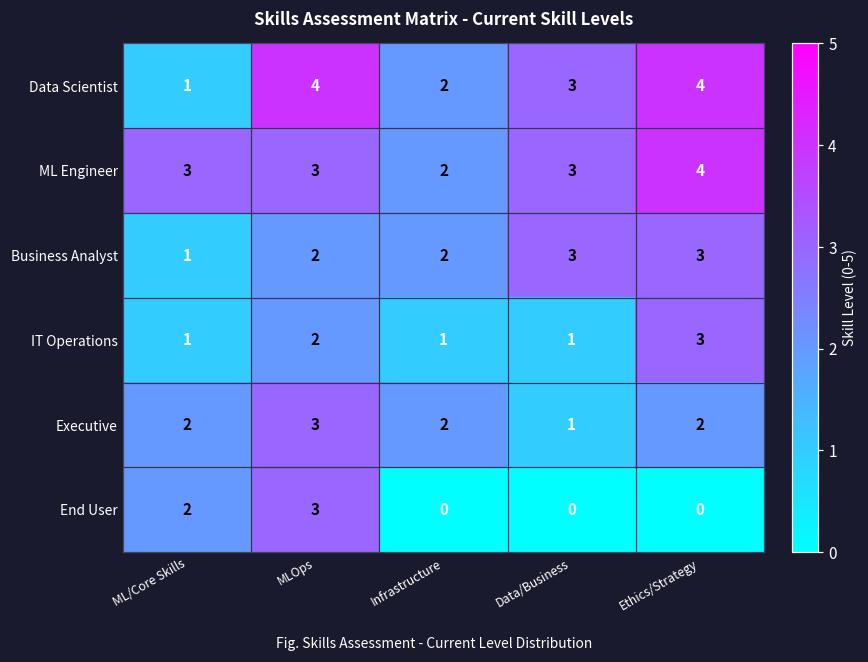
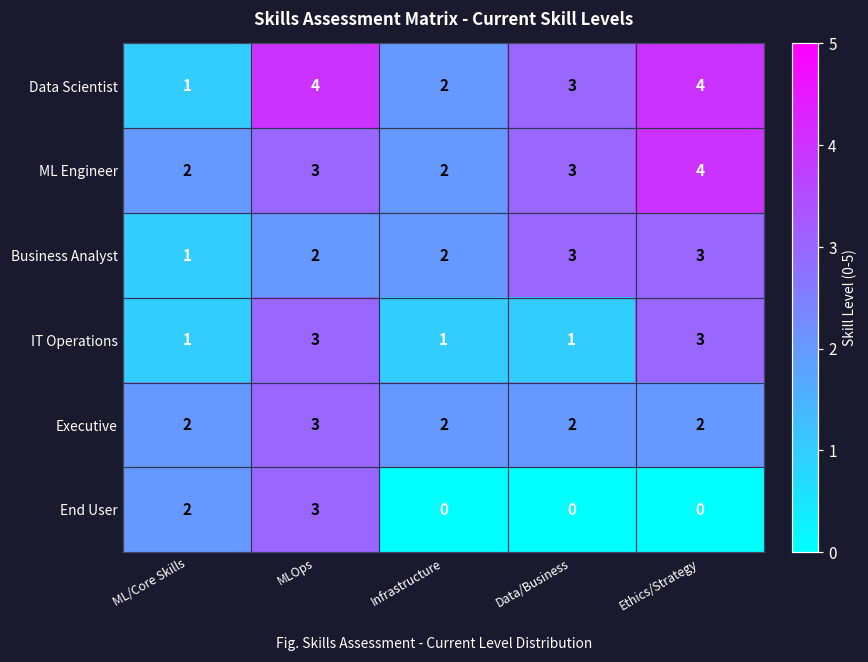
ML Engineer, ML/Core Skills: 3 -> 2
IT Operations, MLOps: 2 -> 3
Executive, Data/Business: 1 -> 2
